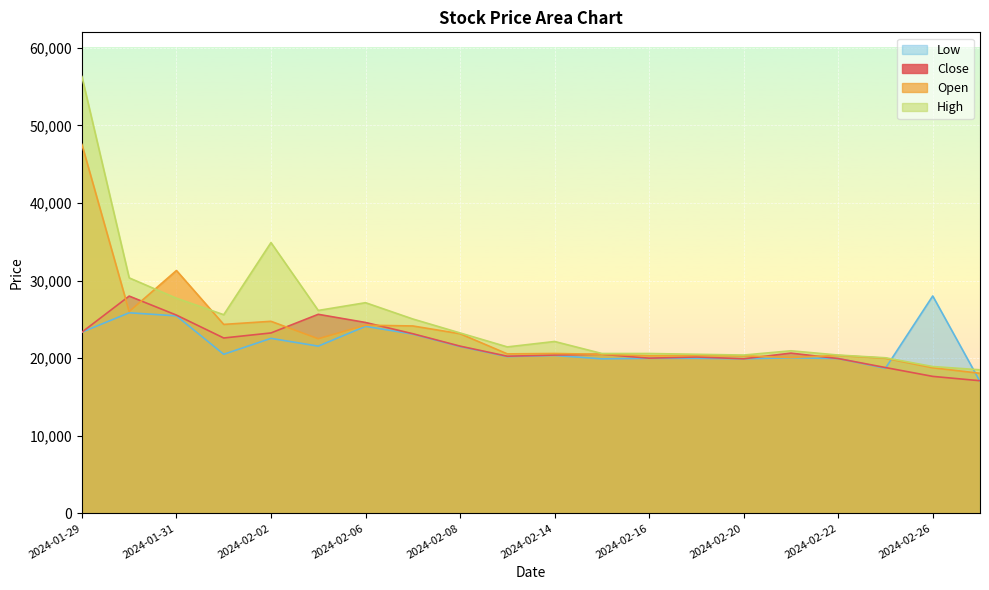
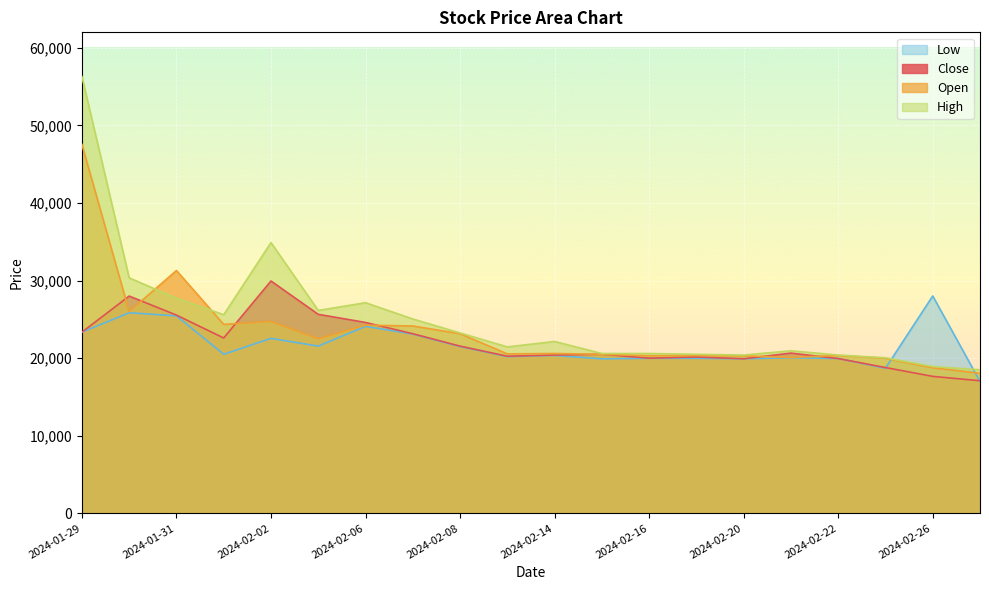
Close, 2024-02-02: 23,000 -> 30,000
